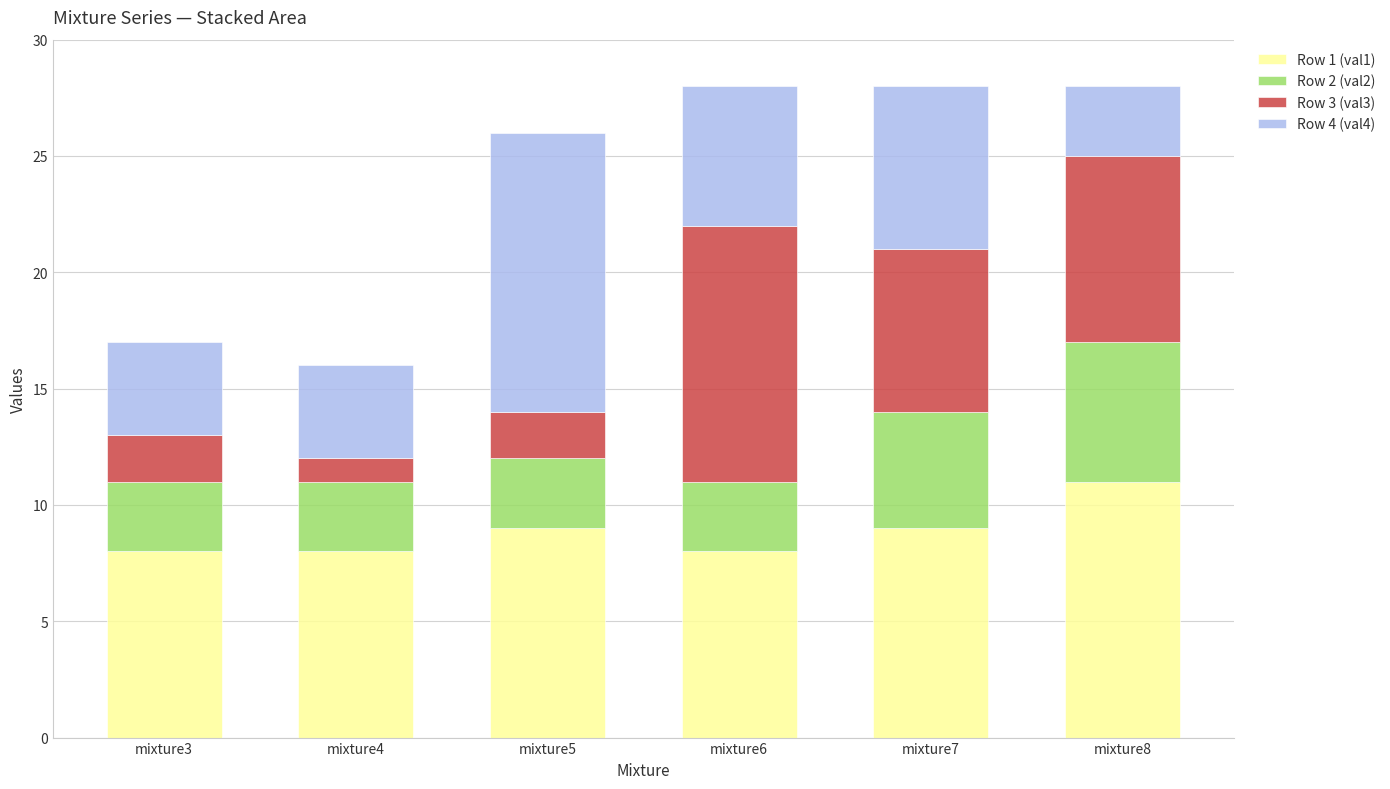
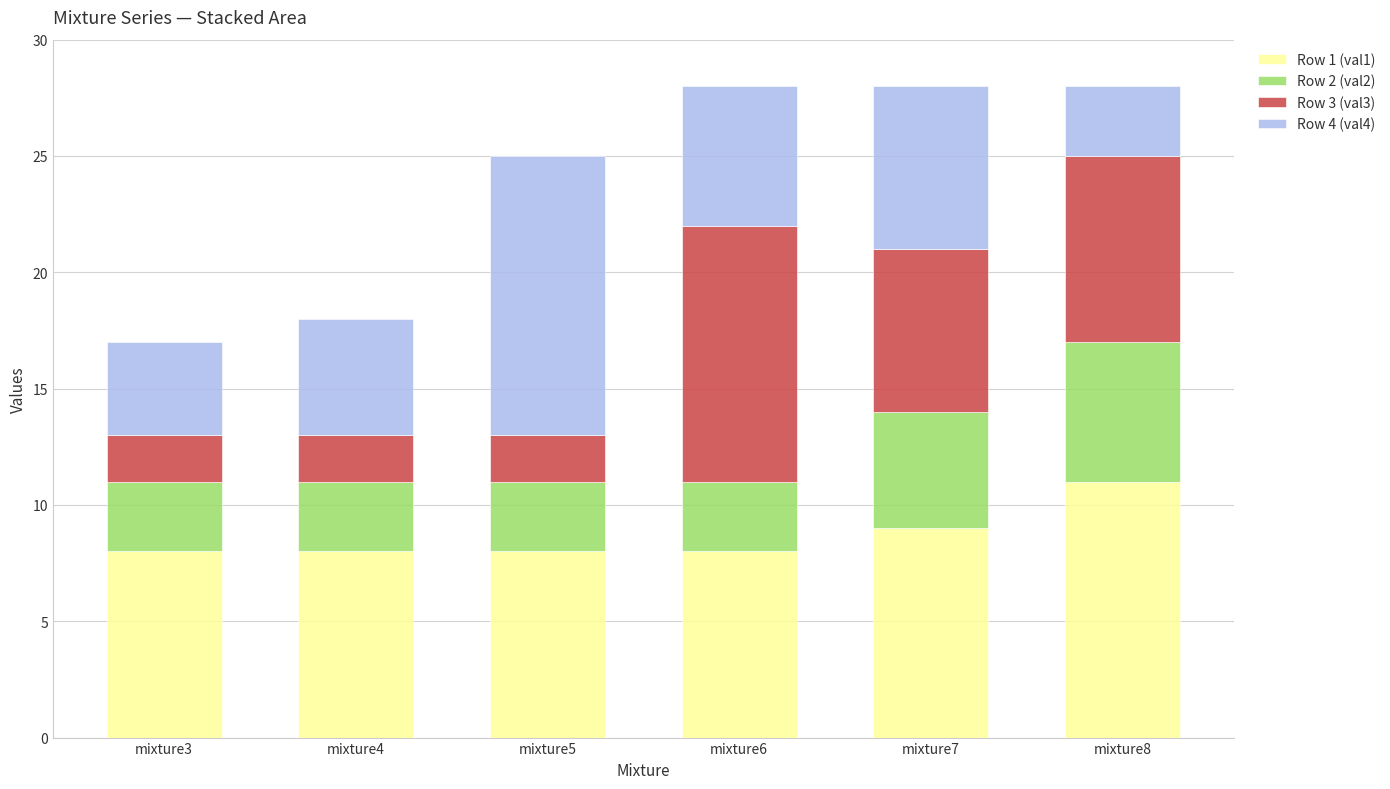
Row 3 (val3), mixture4: 1 -> 2
Row 4 (val4), mixture4: 4 -> 5
Row 1 (val1), mixture5: 9 -> 8
